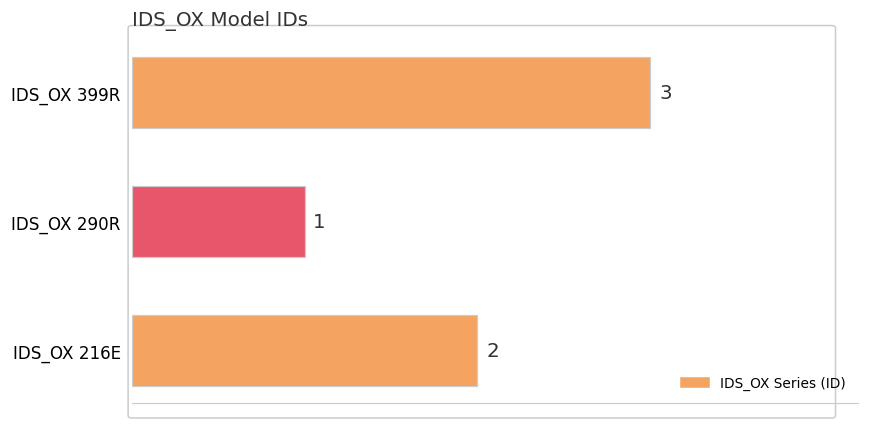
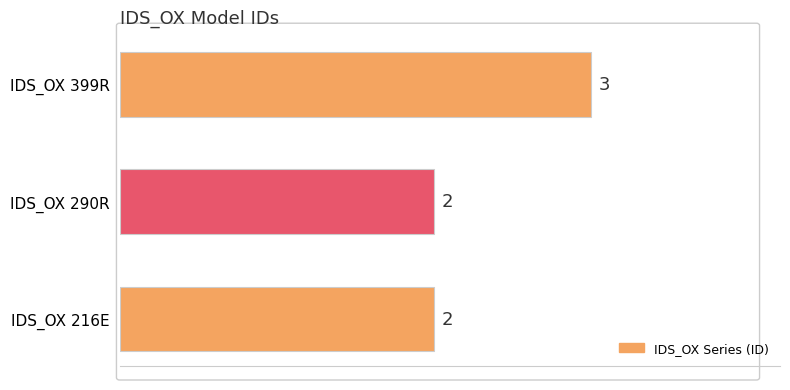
IDS_OX 290R: 1 -> 2
